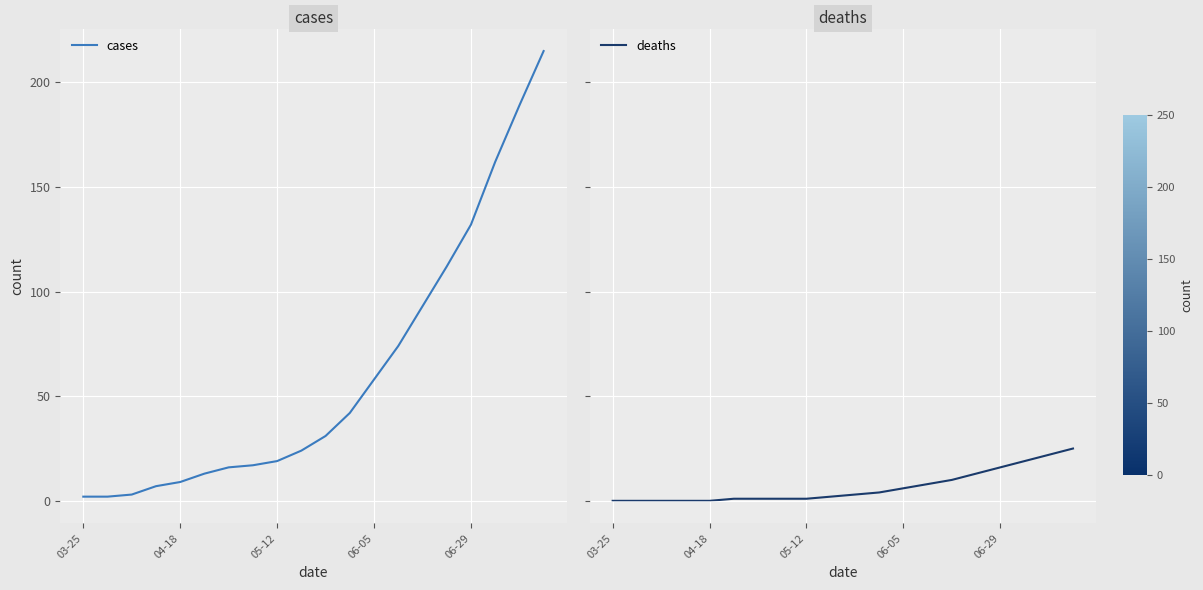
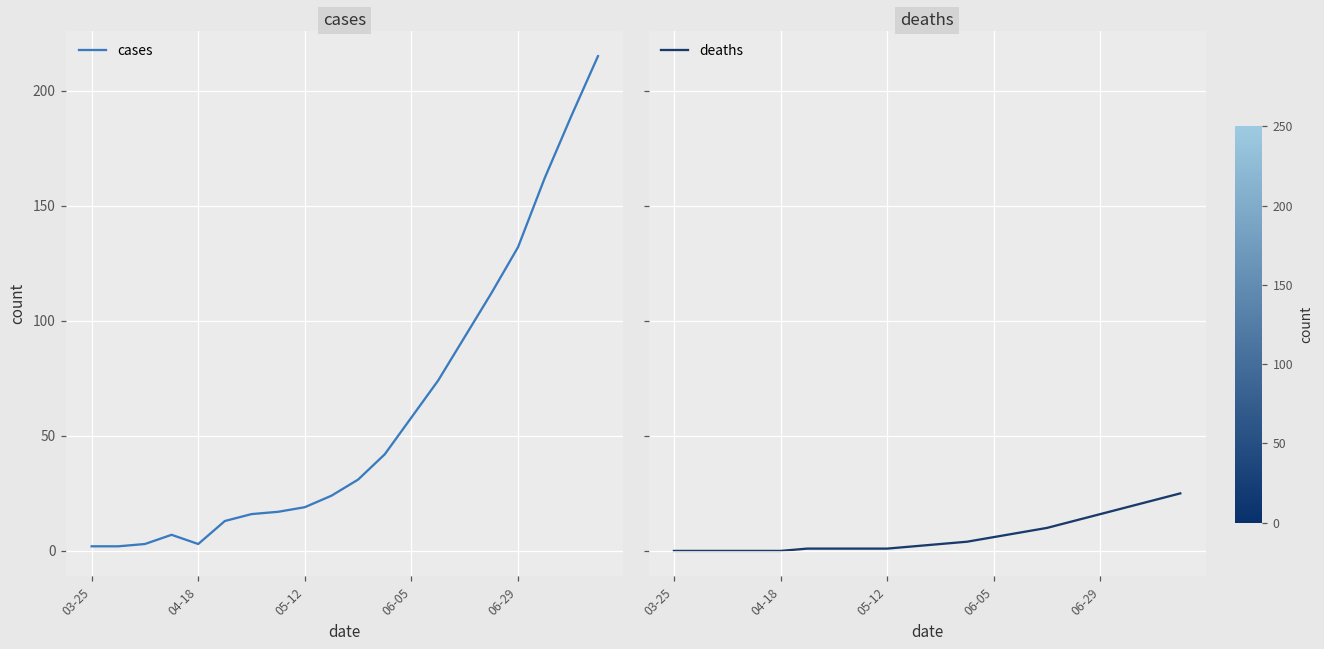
cases, 04-18: 9 -> 3
